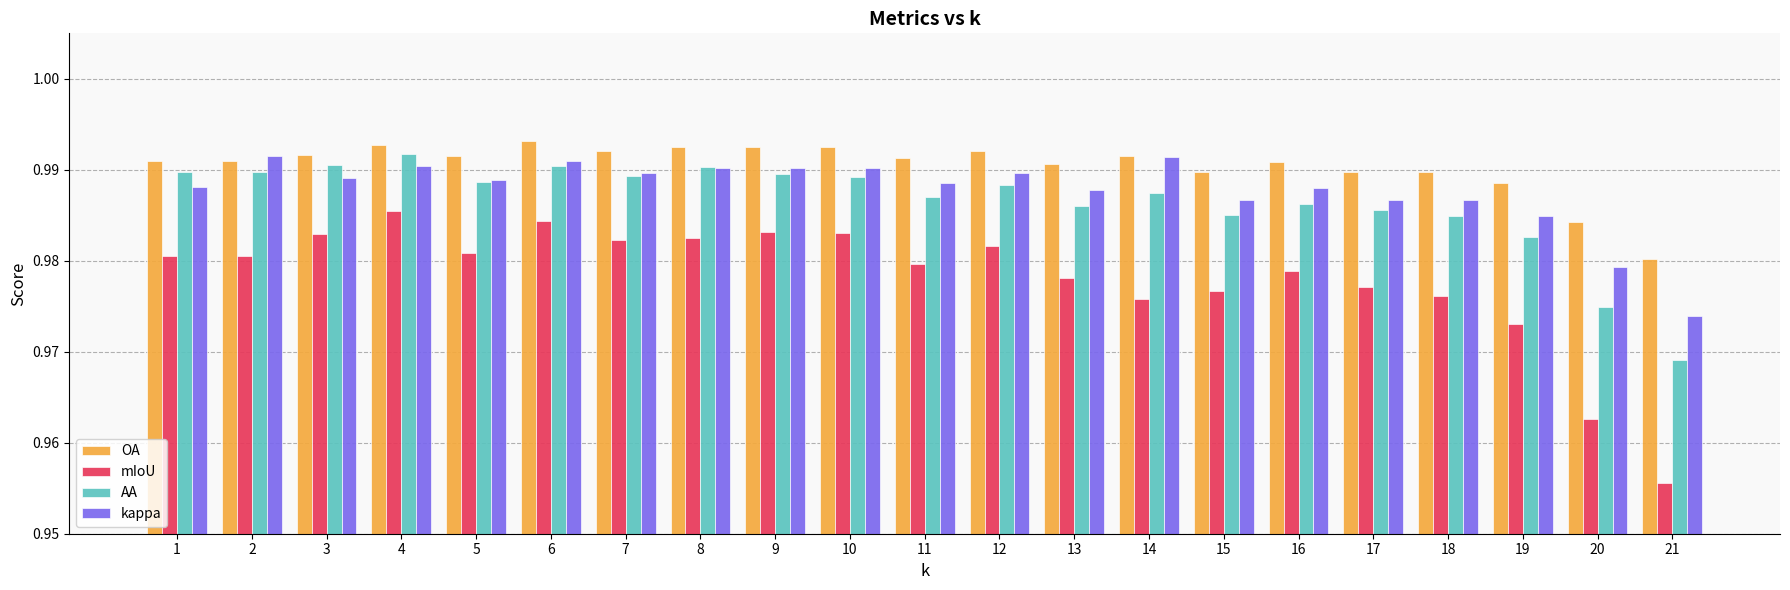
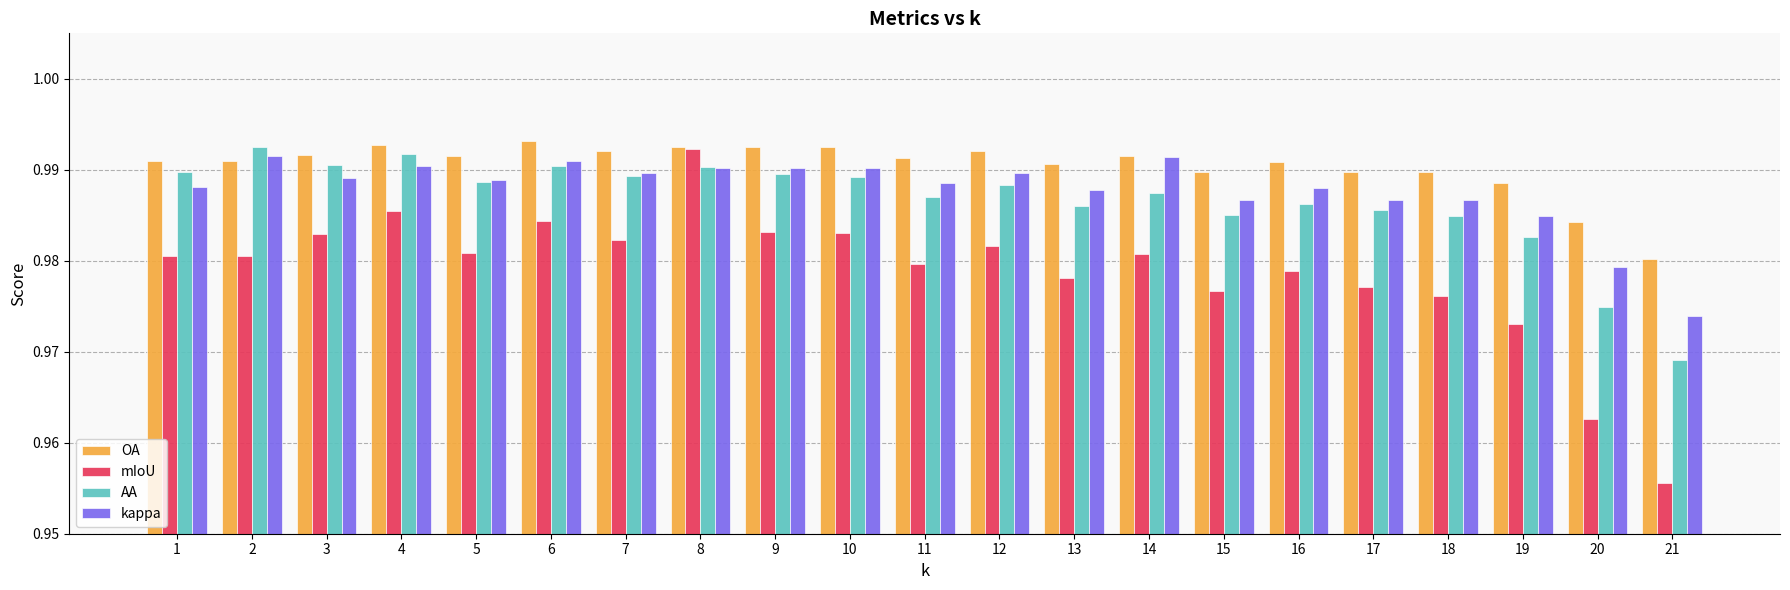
AA, 2: 0.990 -> 0.992
mIoU, 8: 0.983 -> 0.992
mIoU, 14: 0.976 -> 0.981
